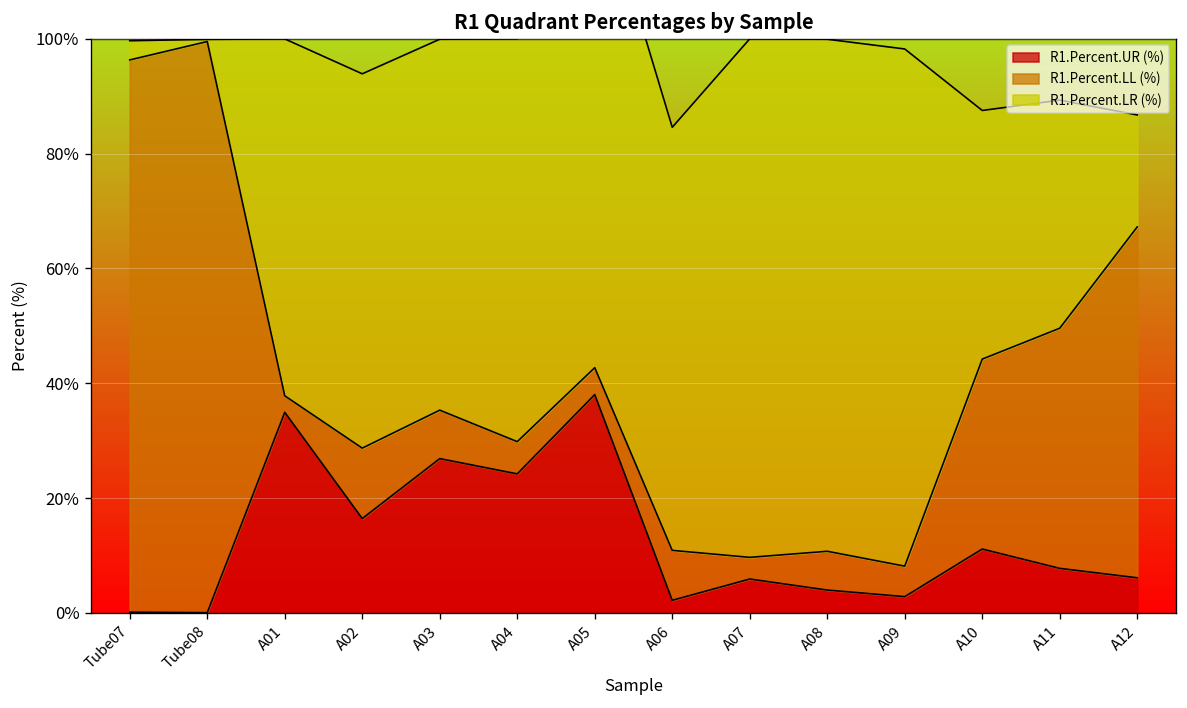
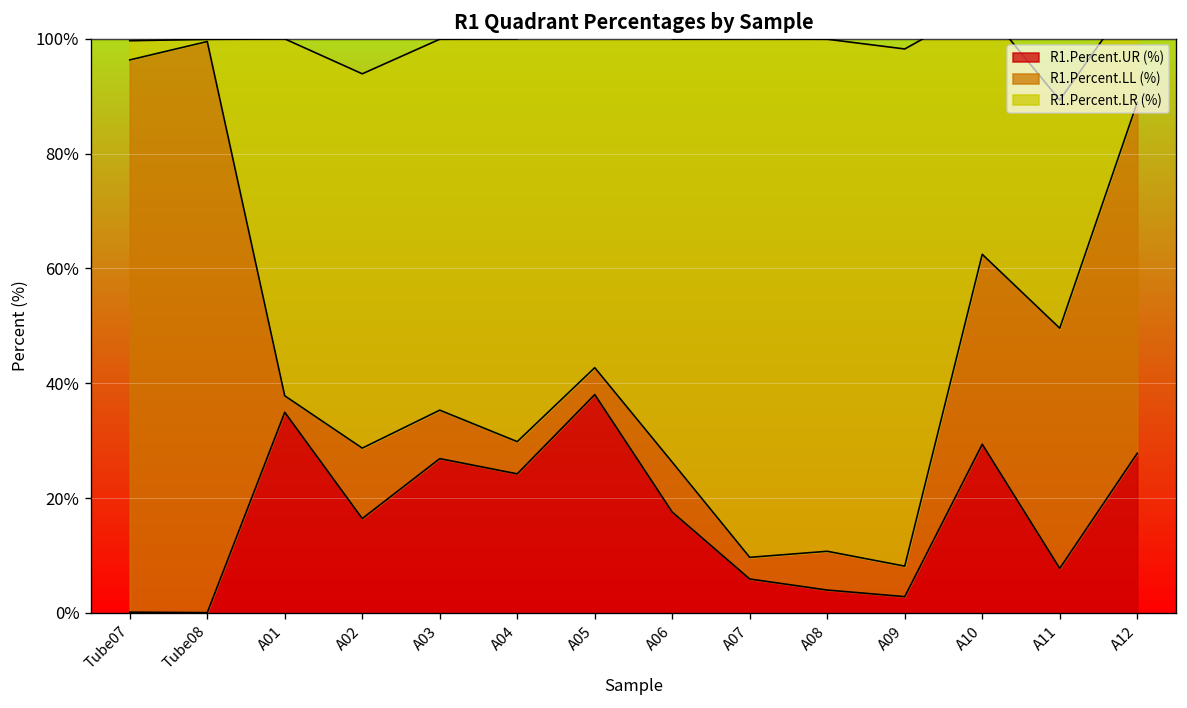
R1.Percent.UR (%), A06: 2% -> 18%
R1.Percent.UR (%), A10: 11% -> 29%
R1.Percent.UR (%), A12: 6% -> 28%
